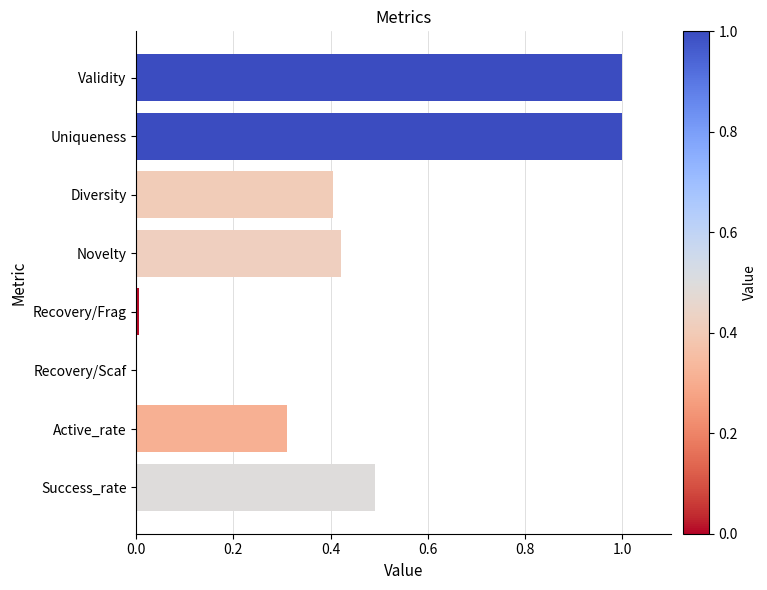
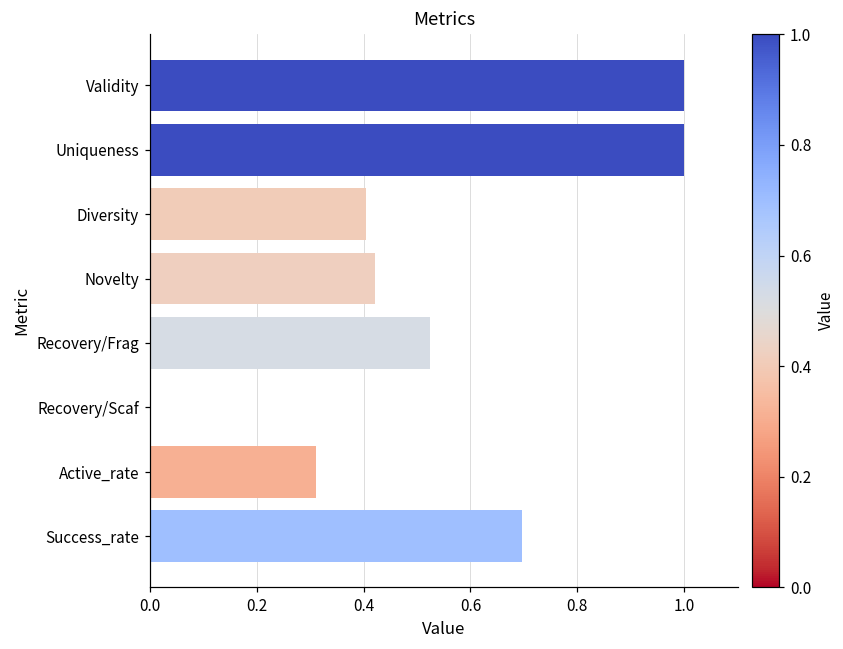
Recovery/Frag: 0.01 -> 0.52
Success_rate: 0.49 -> 0.70
